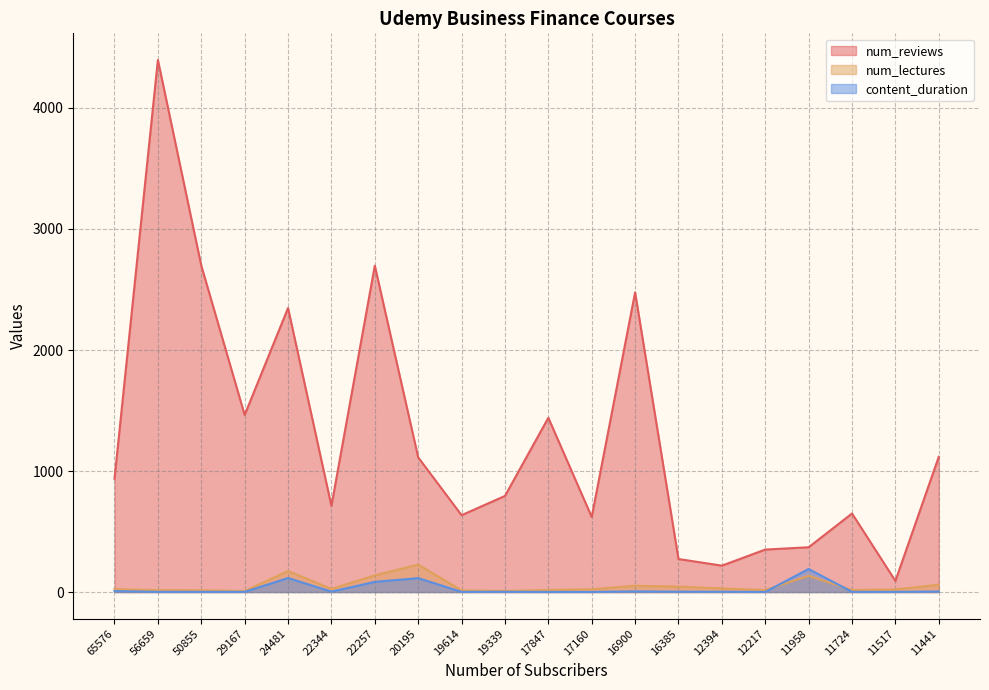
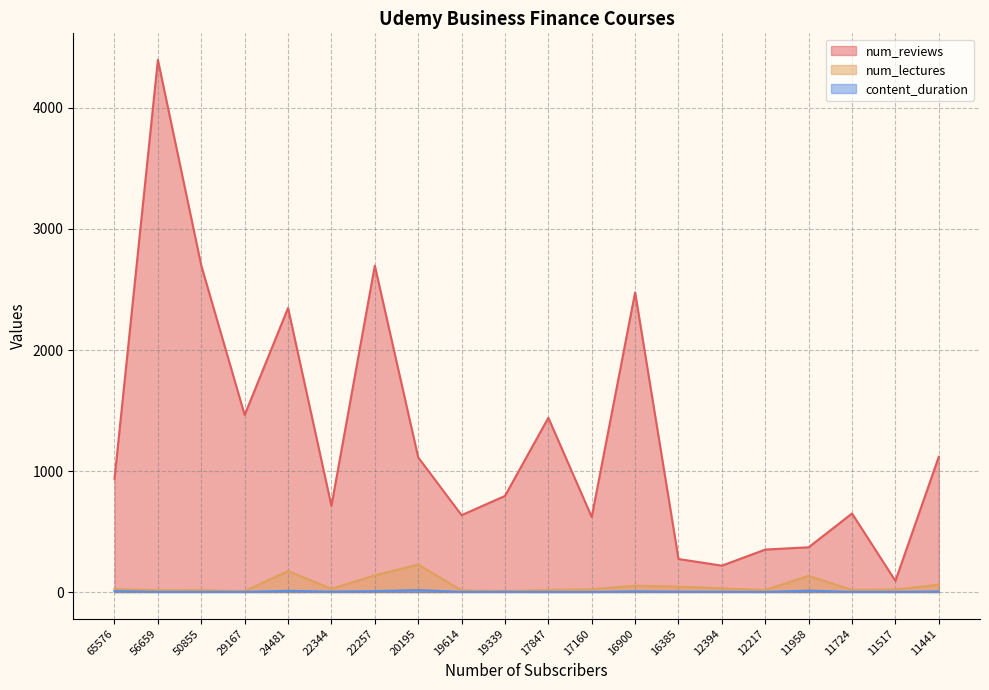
content_duration, 24481: 120 -> 10
content_duration, 22257: 80 -> 10
content_duration, 20195: 110 -> 20
content_duration, 11958: 190 -> 10
